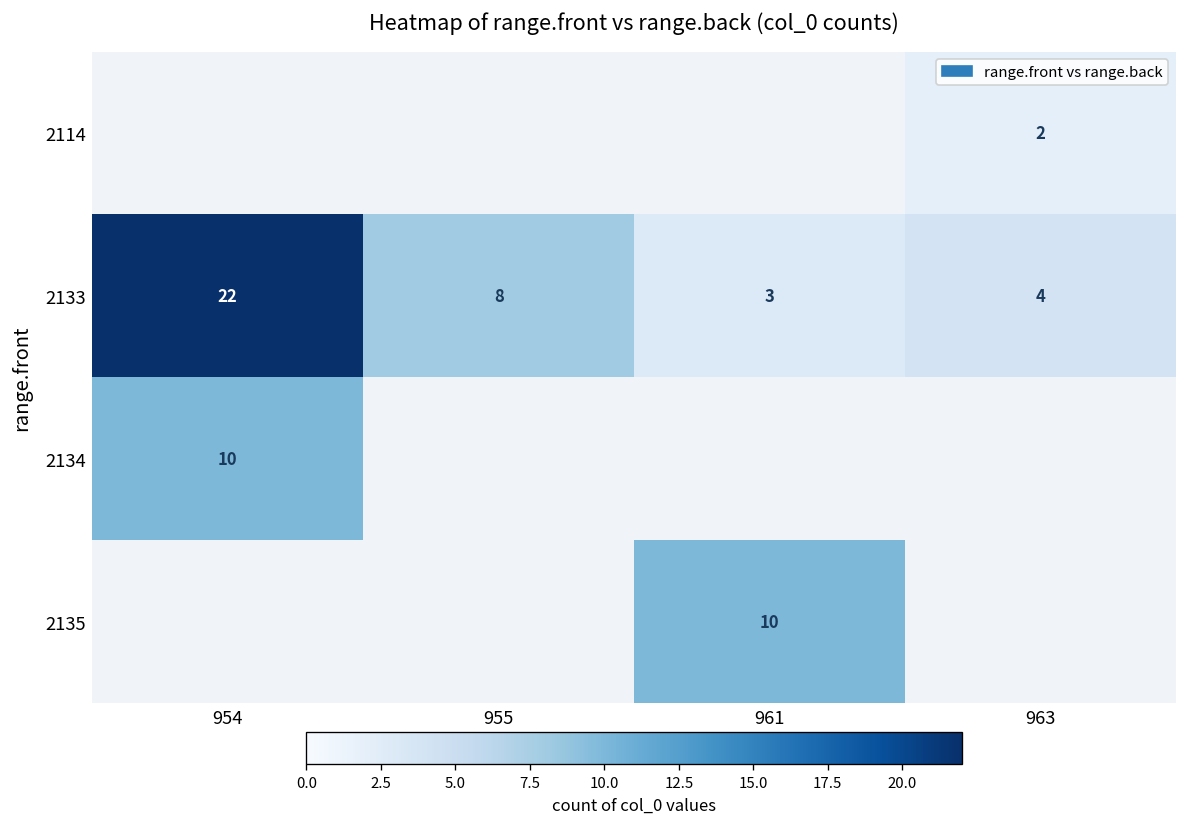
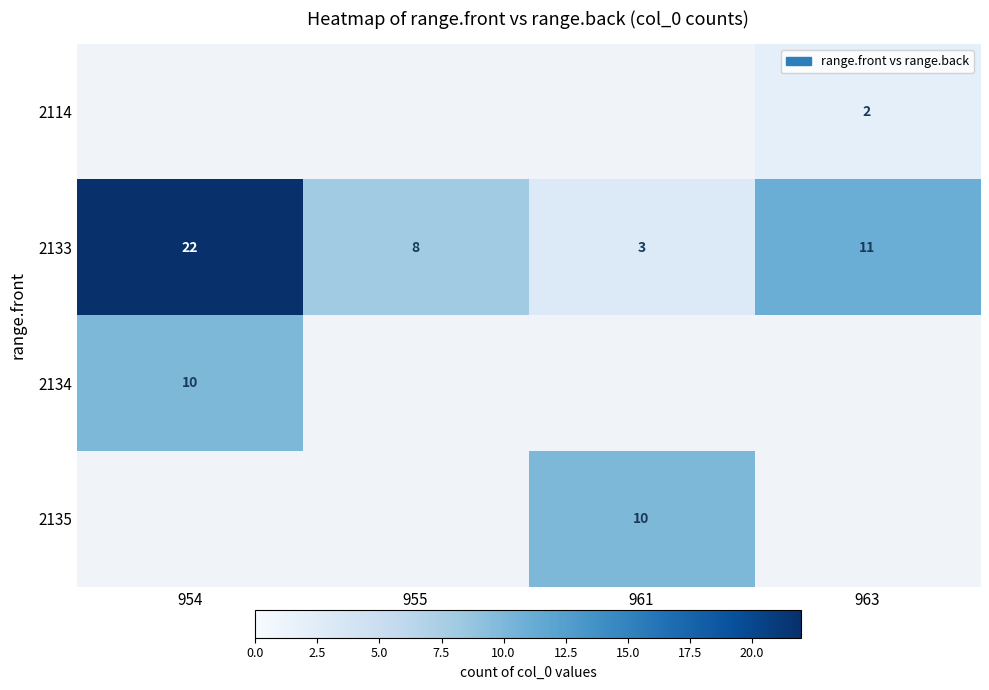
2133, 963: 4 -> 11
